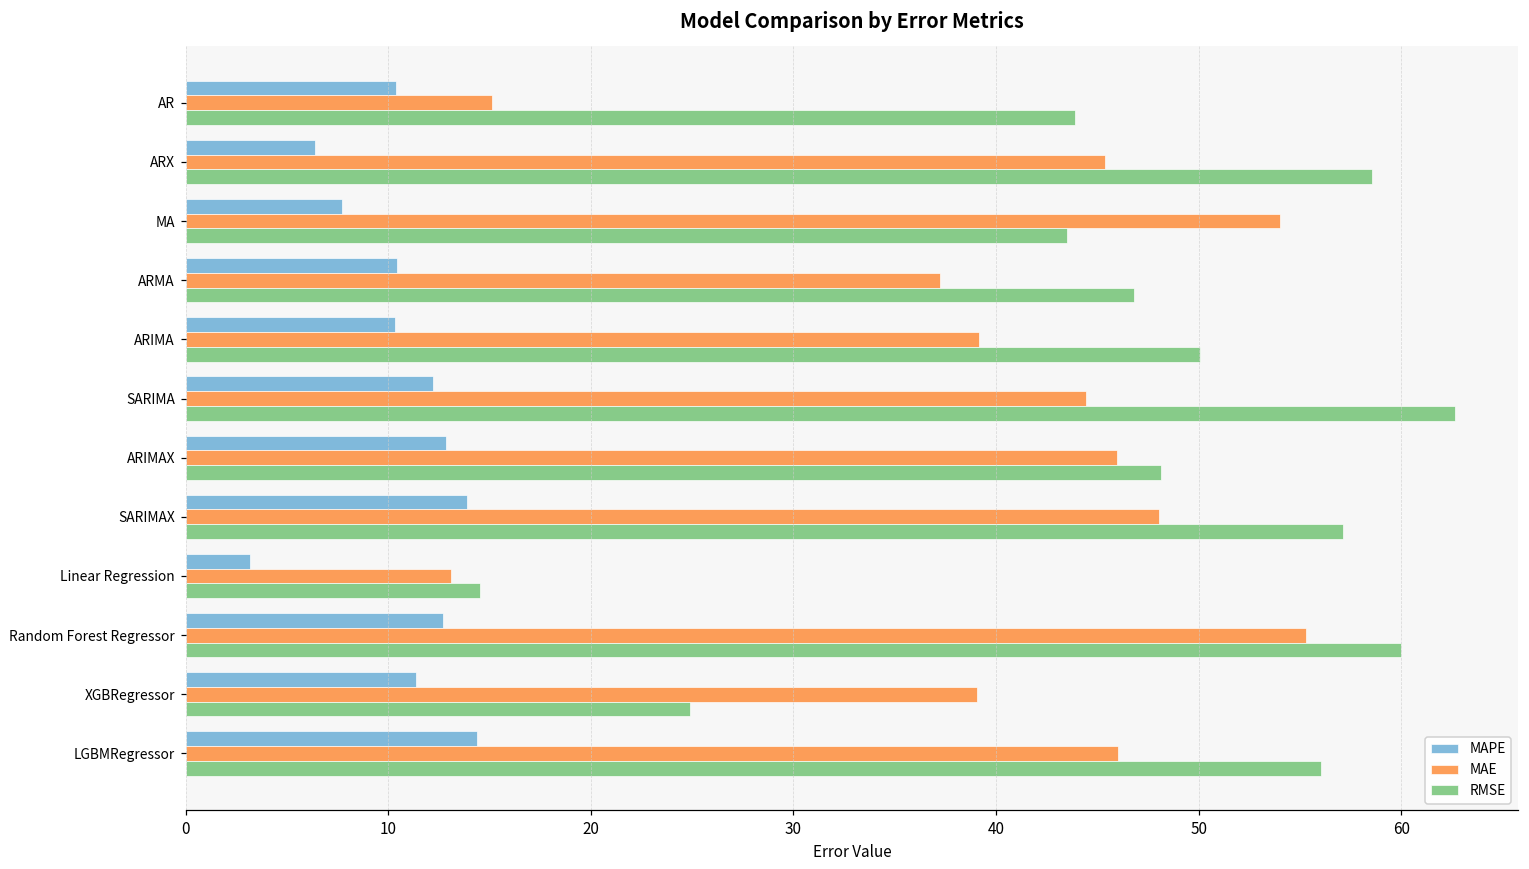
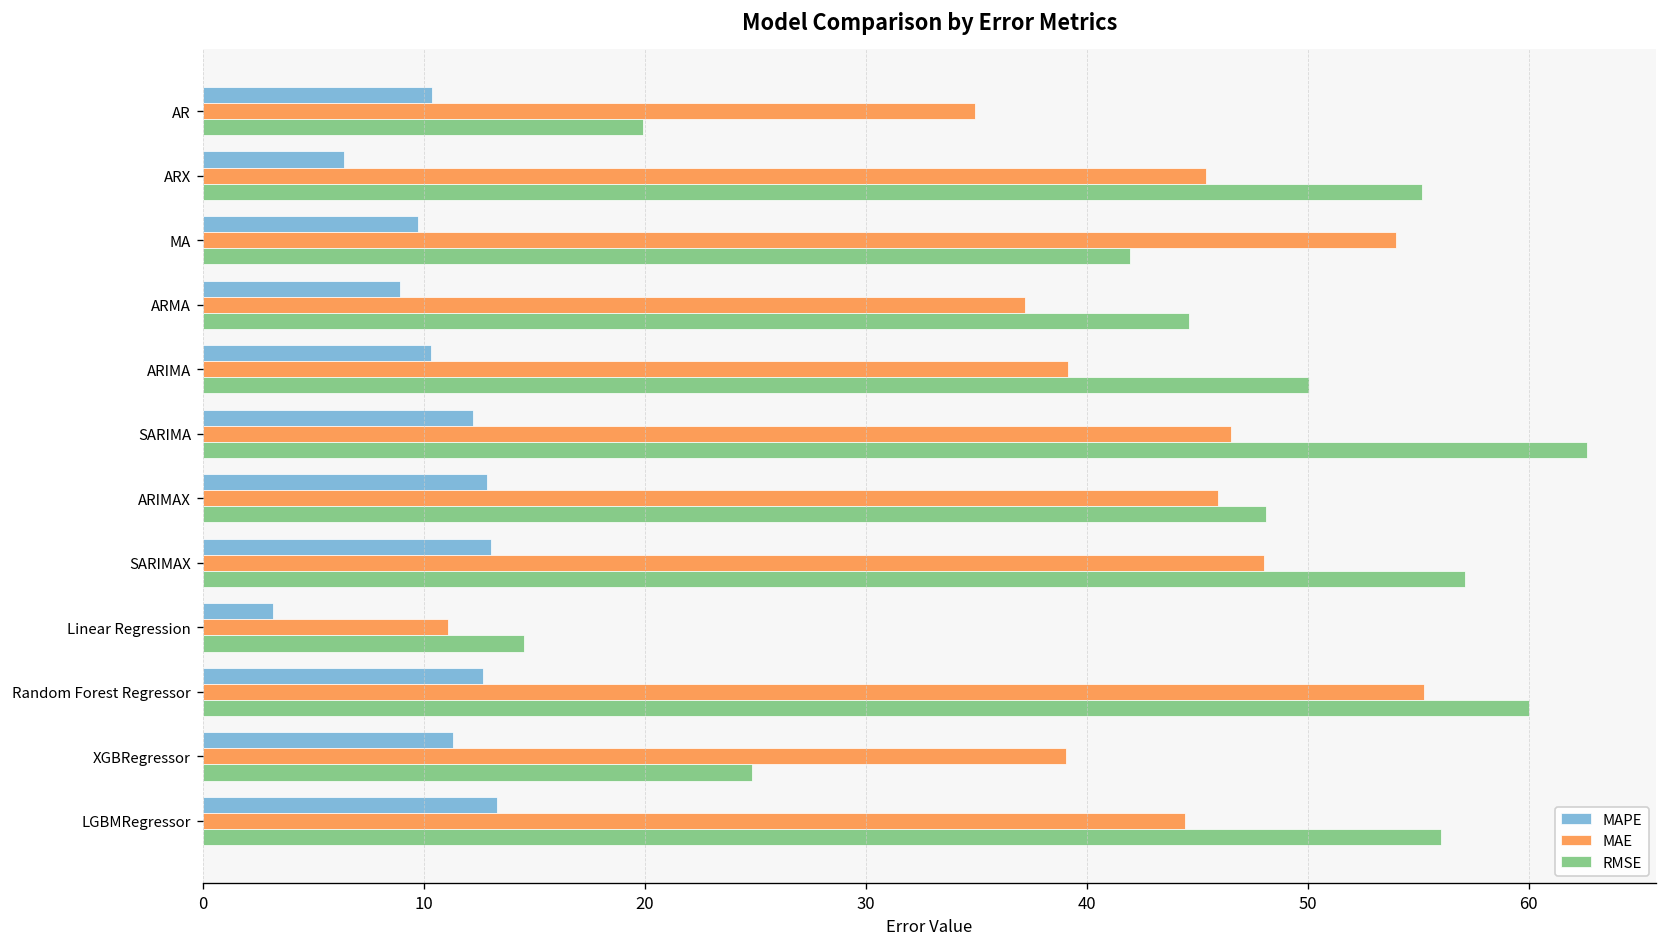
MAE, AR: 15.1 -> 34.9
RMSE, AR: 43.9 -> 19.9
RMSE, ARX: 58.6 -> 55.2
MAPE, MA: 7.7 -> 9.7
RMSE, MA: 43.5 -> 42.0
MAPE, ARMA: 10.4 -> 8.9
RMSE, ARMA: 46.8 -> 44.6
MAE, SARIMA: 44.5 -> 46.5
MAPE, SARIMAX: 13.9 -> 13.0
MAE, Linear Regression: 13.1 -> 11.1
MAPE, LGBMRegressor: 14.4 -> 13.3
MAE, LGBMRegressor: 46.0 -> 44.5
